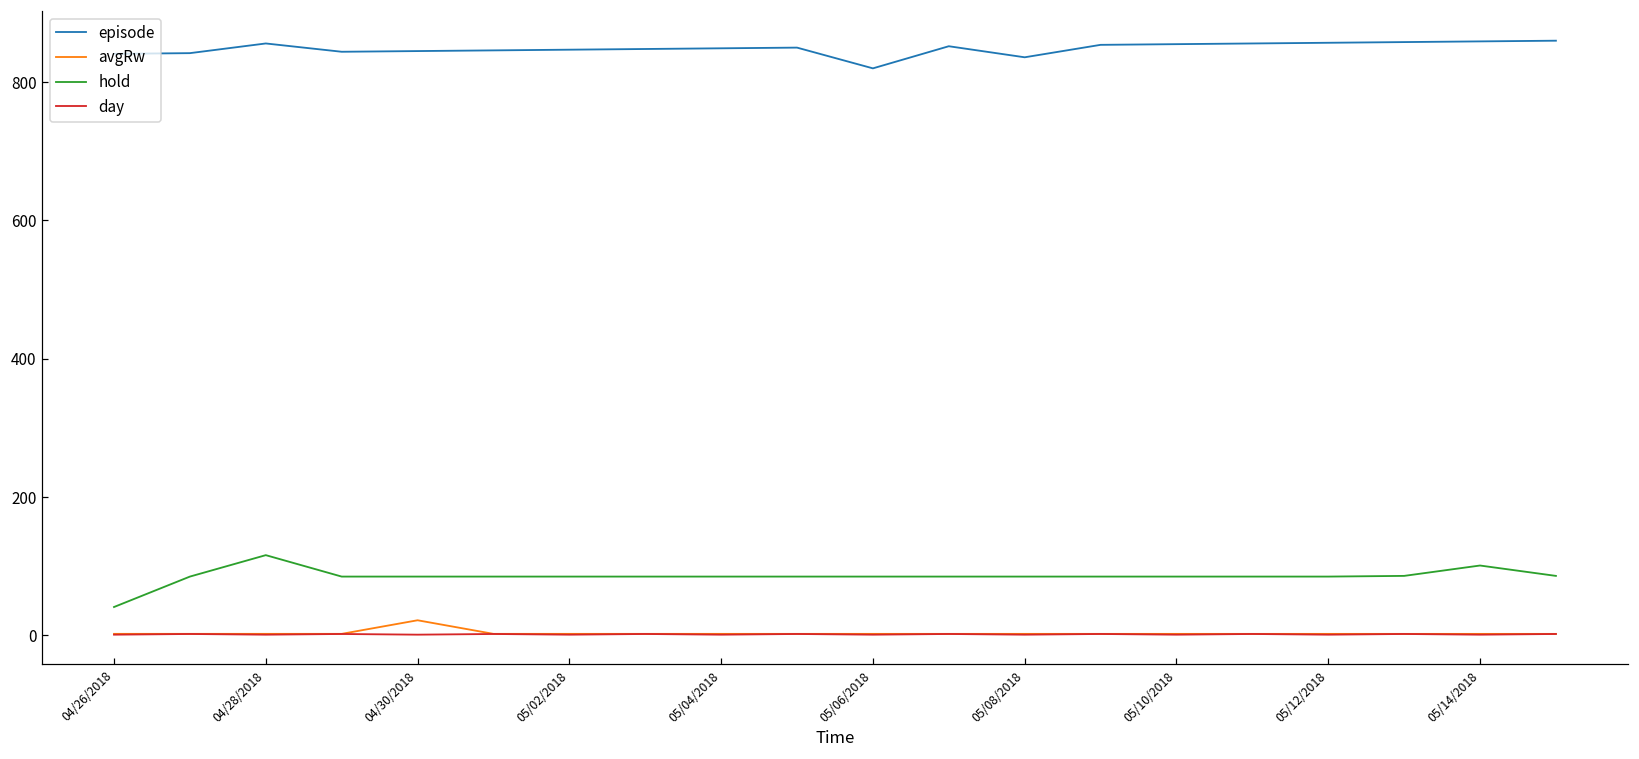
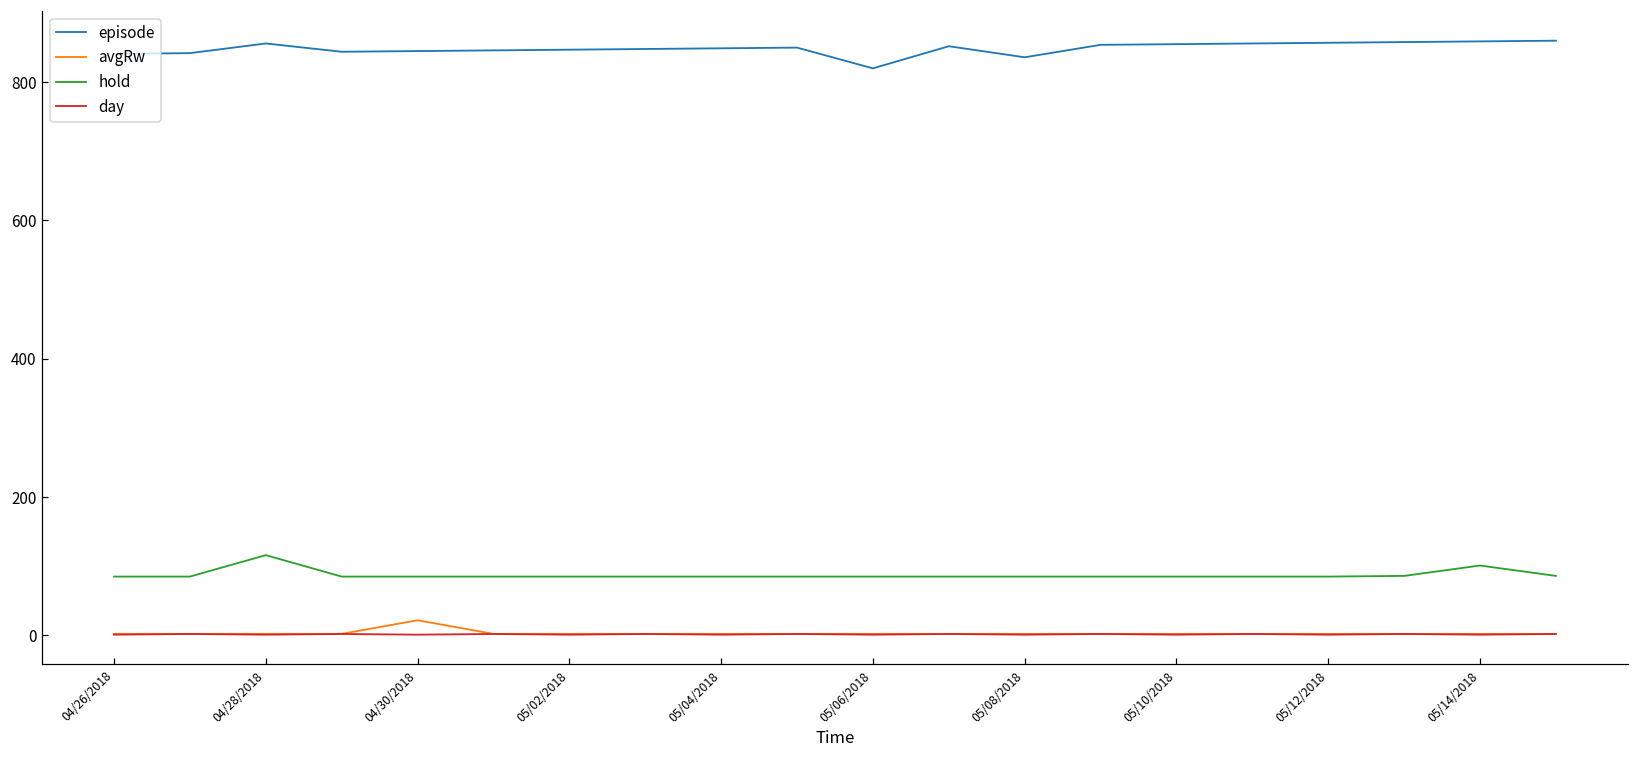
hold, 04/26/2018: 40 -> 90
